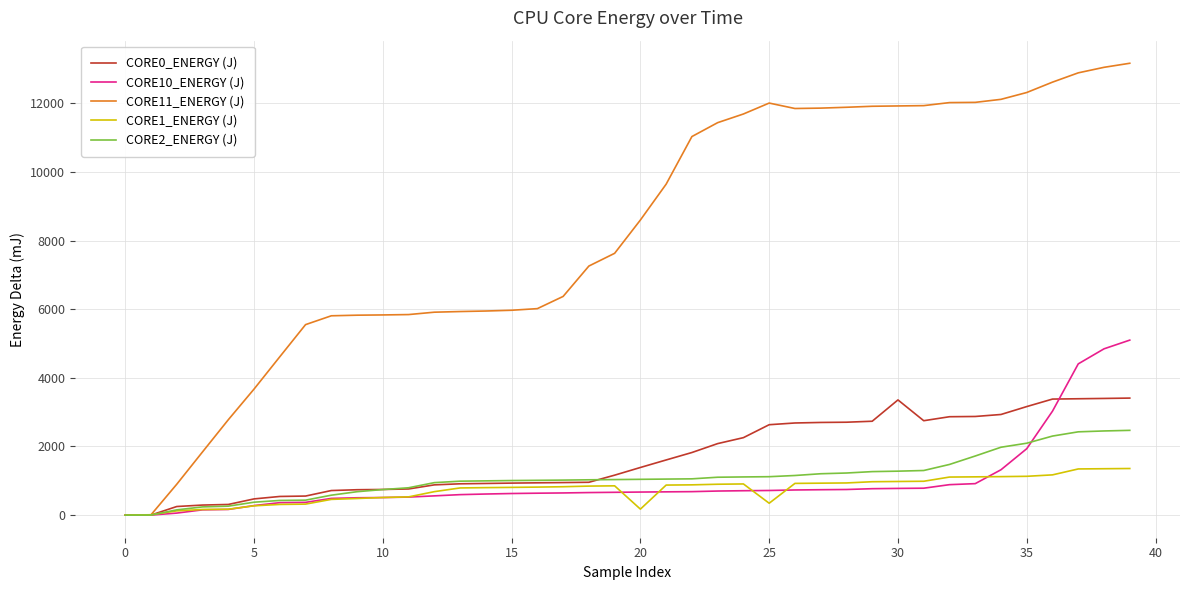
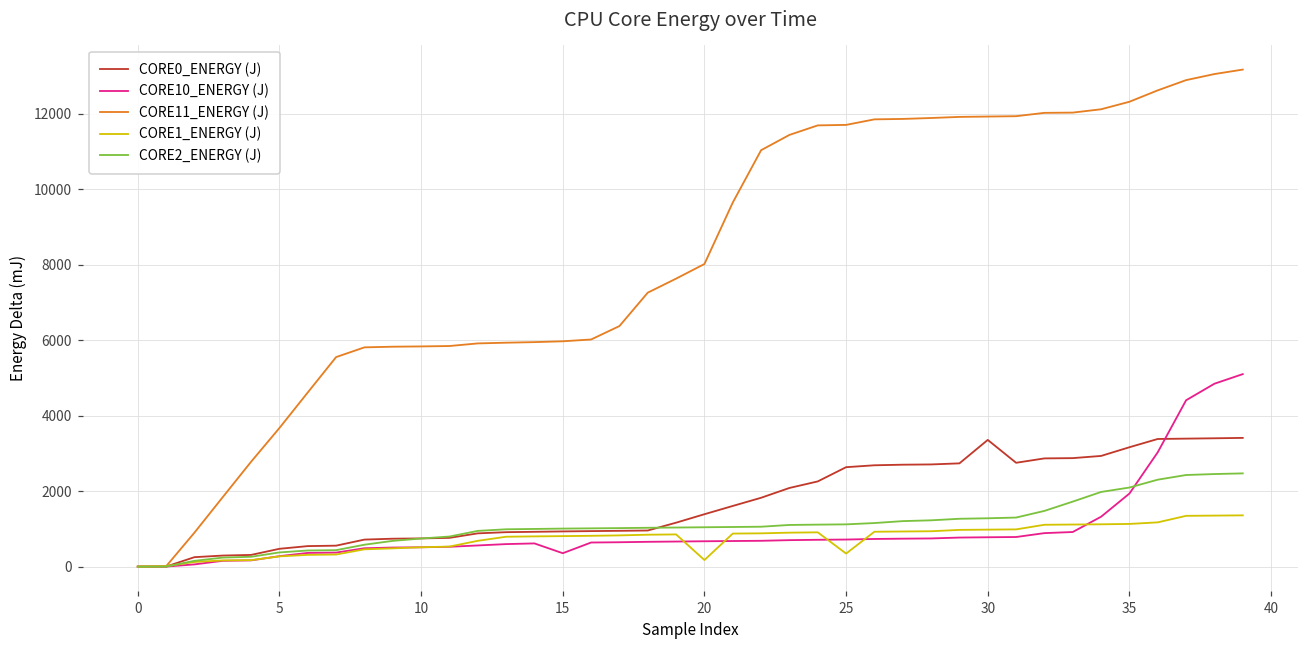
CORE10_ENERGY (J), 15: 600 -> 400
CORE11_ENERGY (J), 20: 8600 -> 8000
CORE11_ENERGY (J), 25: 12000 -> 11700
